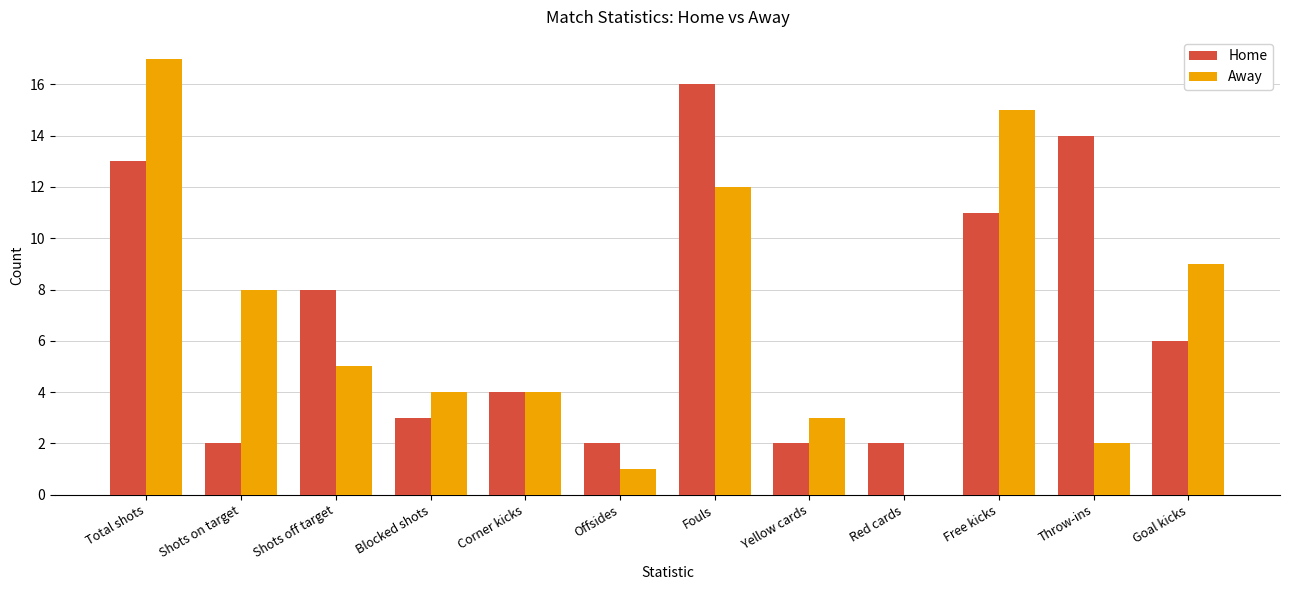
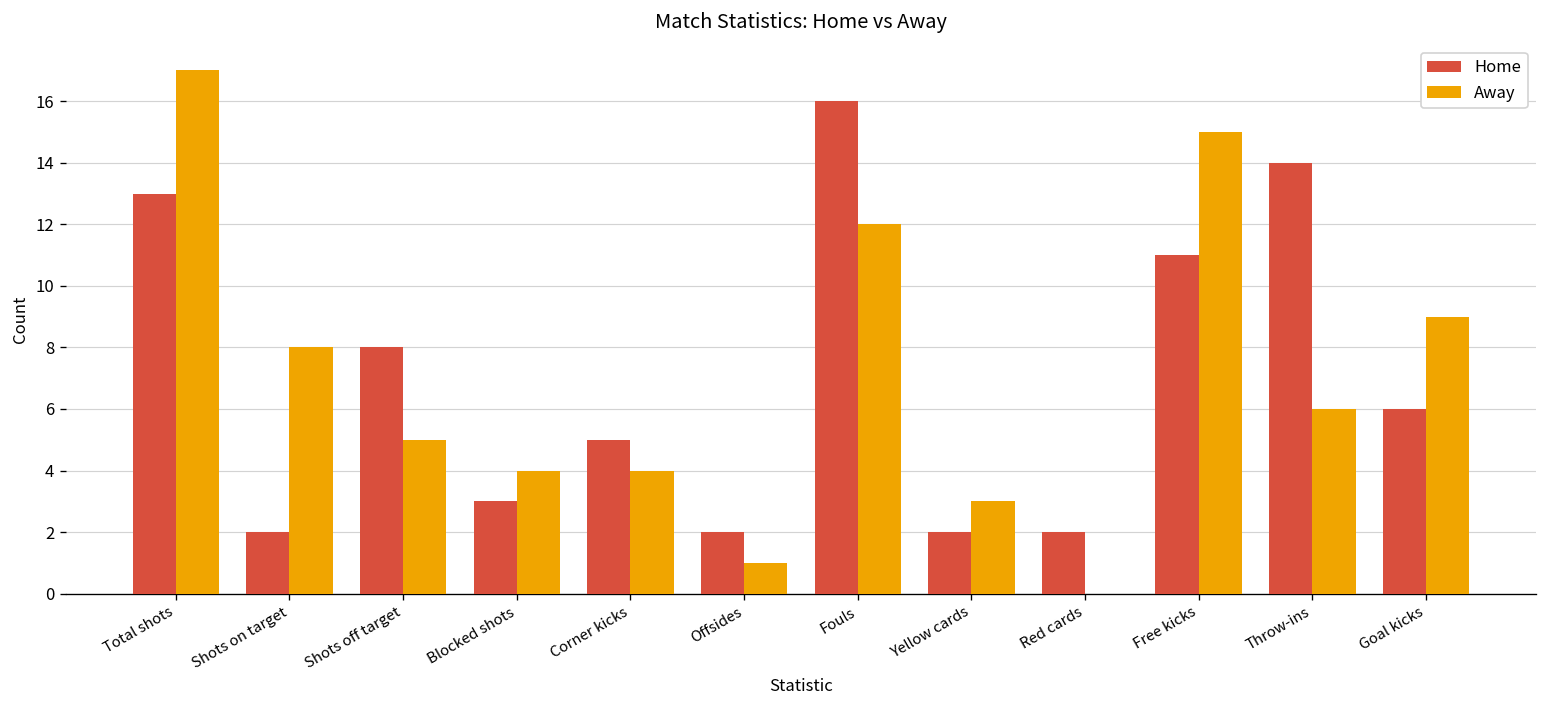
Home, Corner kicks: 4 -> 5
Away, Throw-ins: 2 -> 6
